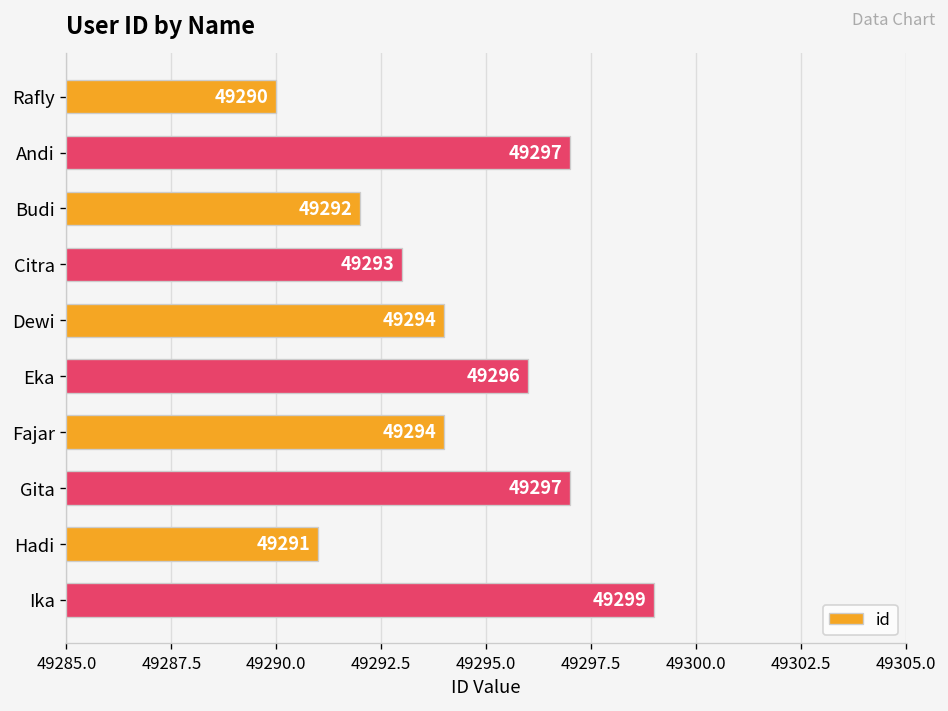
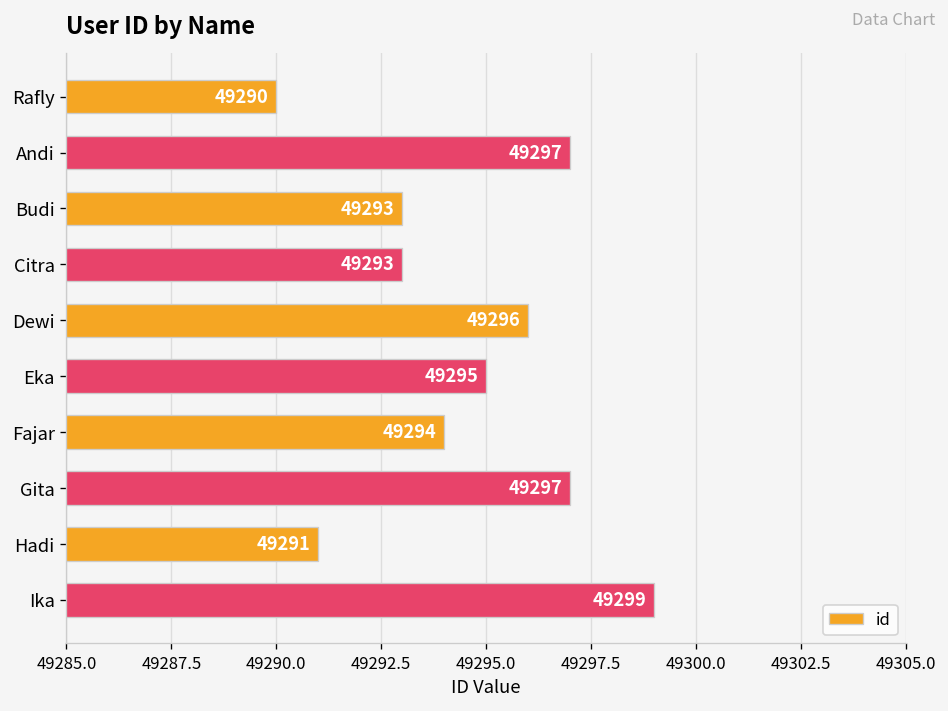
Budi: 49292 -> 49293
Dewi: 49294 -> 49296
Eka: 49296 -> 49295
